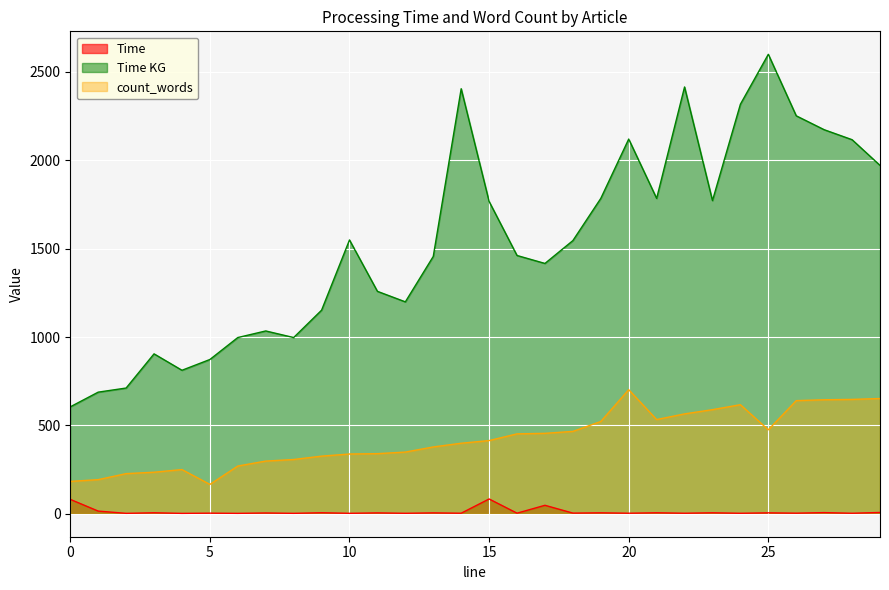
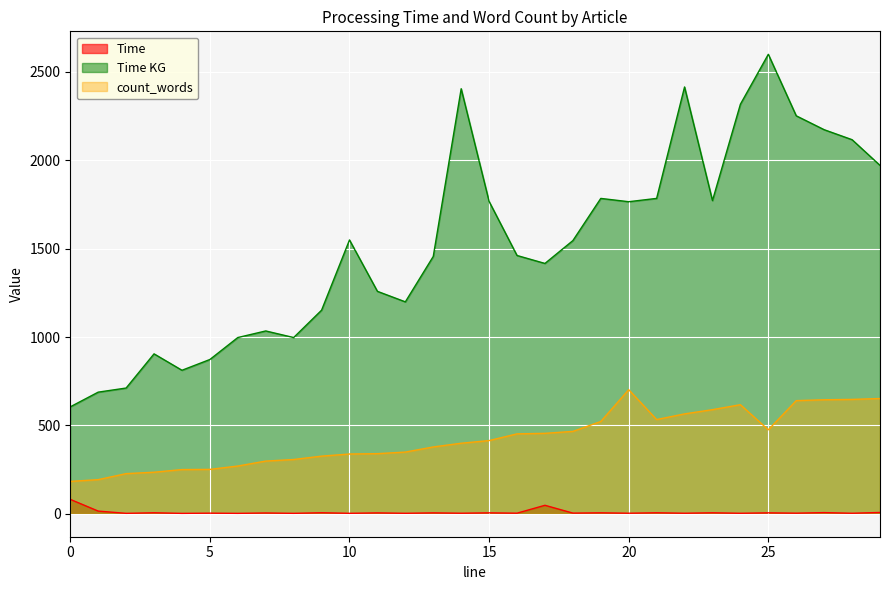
count_words, 5: 170 -> 250
Time, 15: 80 -> 10
Time KG, 20: 2120 -> 1770
